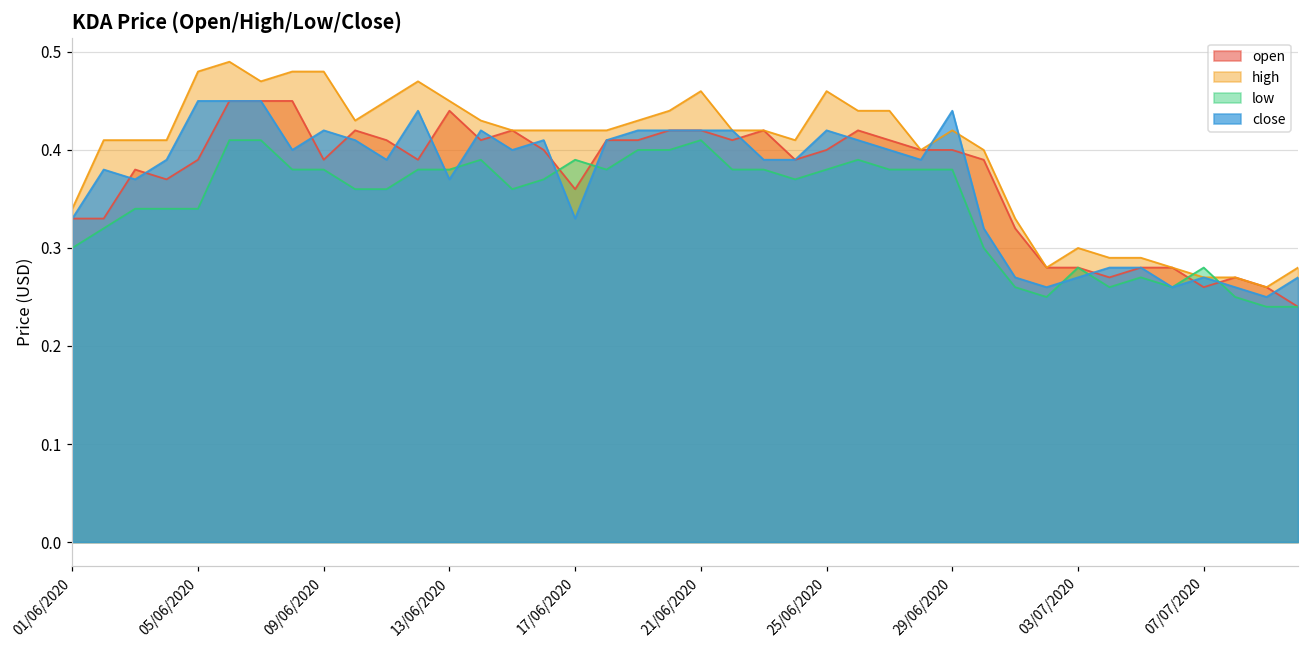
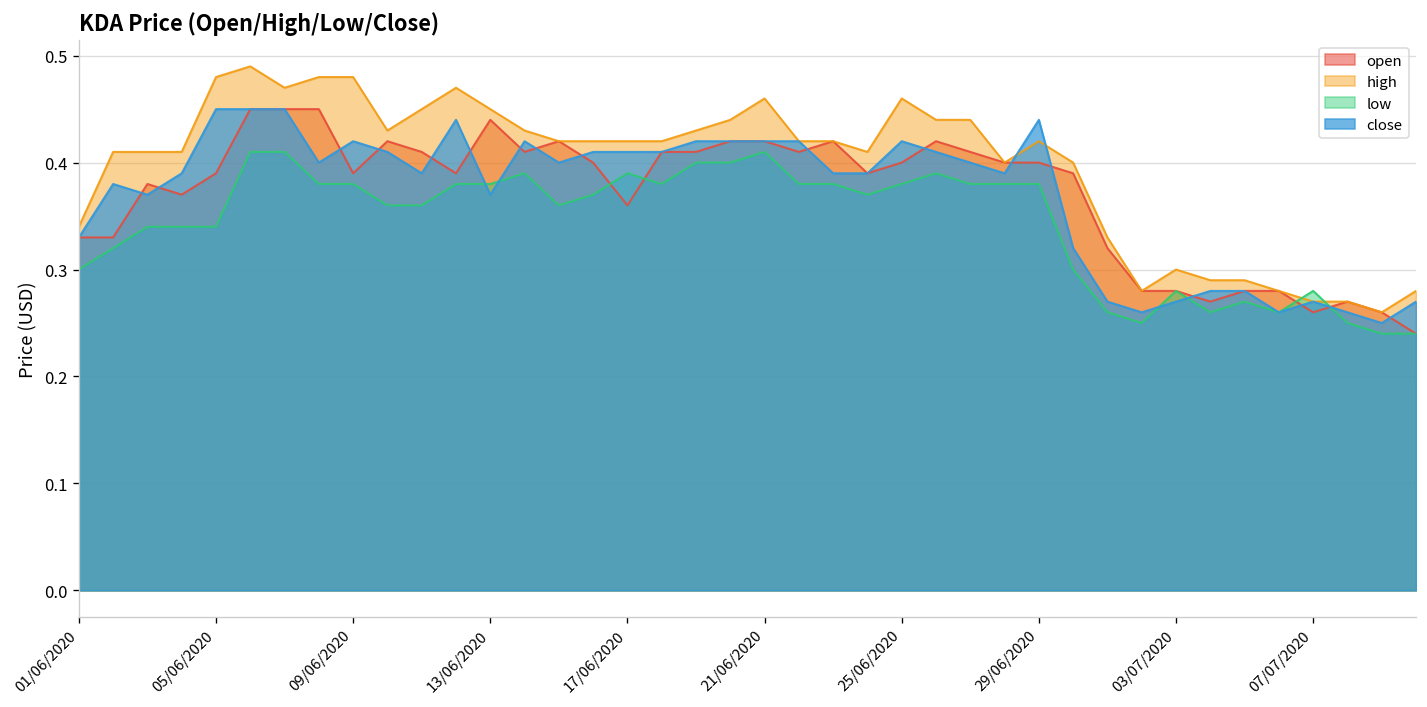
close, 17/06/2020: 0.33 -> 0.41
